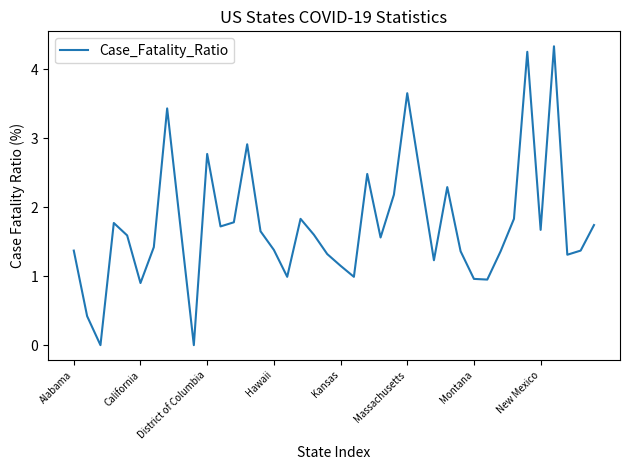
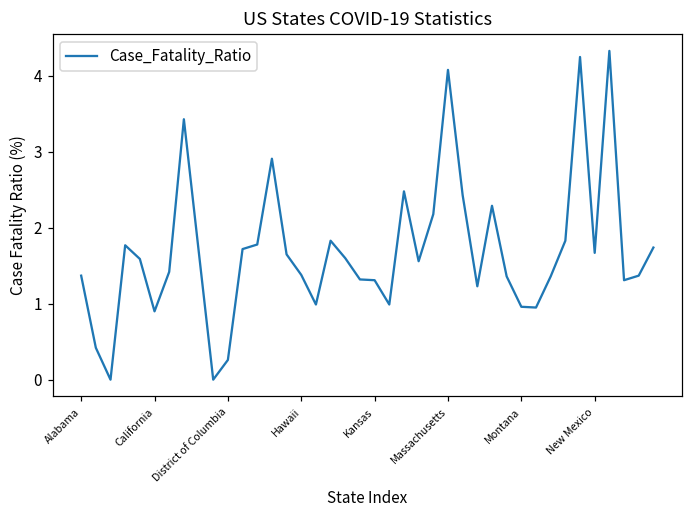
District of Columbia: 2.8 -> 0.3
Kansas: 1.2 -> 1.3
Massachusetts: 3.7 -> 4.1
